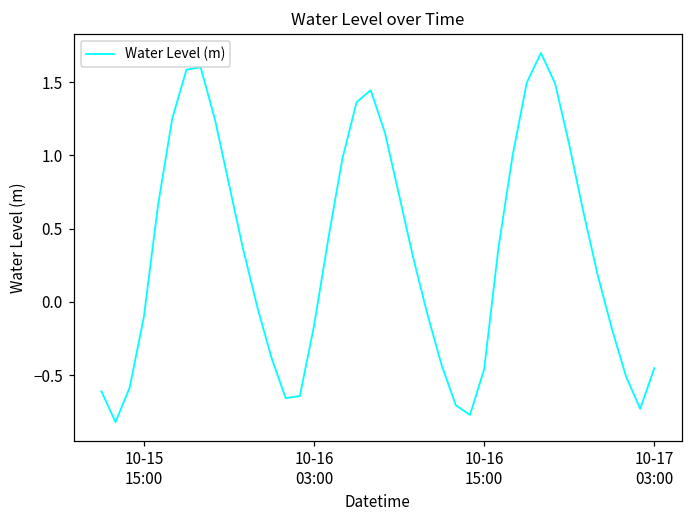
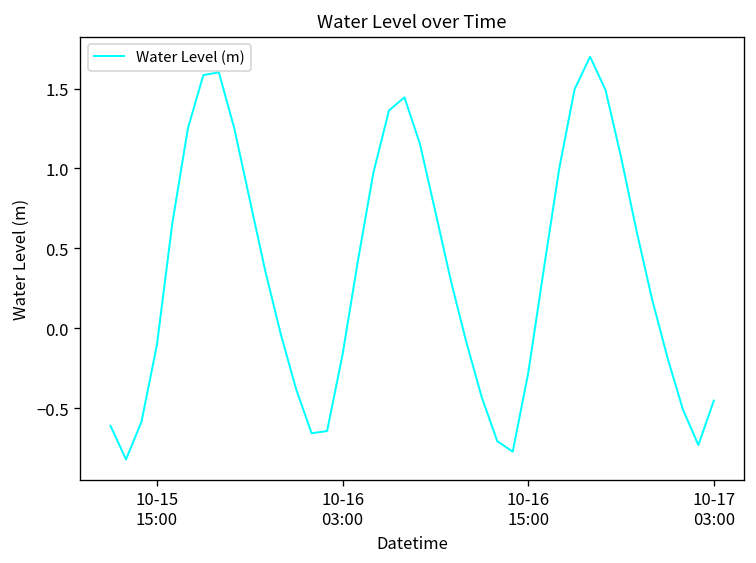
10-16 15:00: -0.46 -> -0.28
